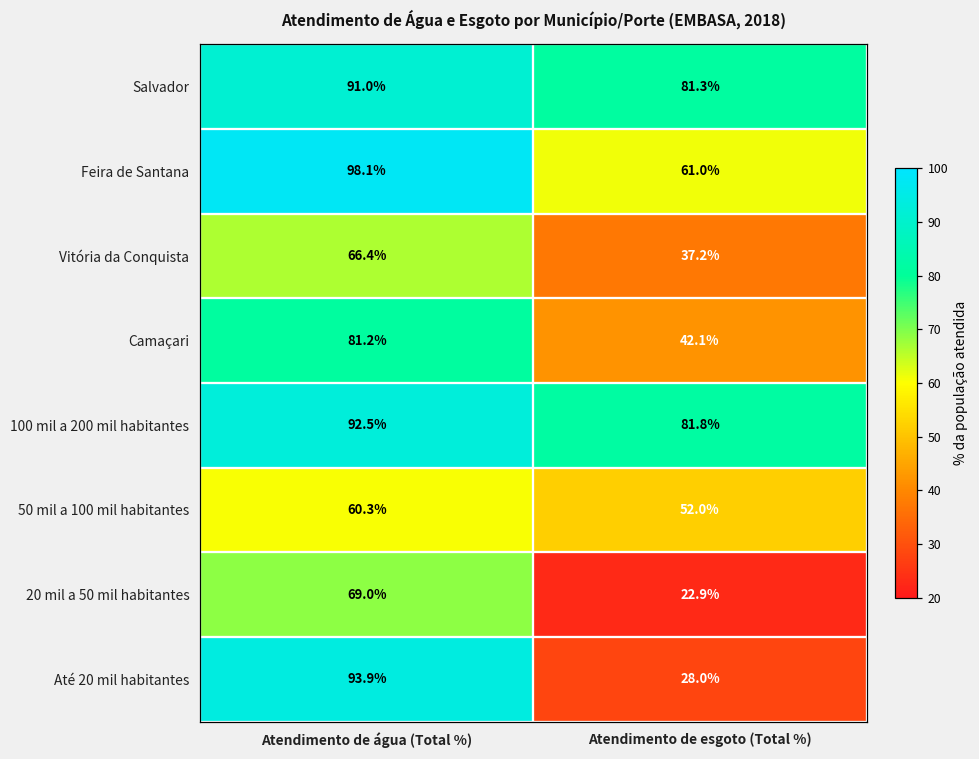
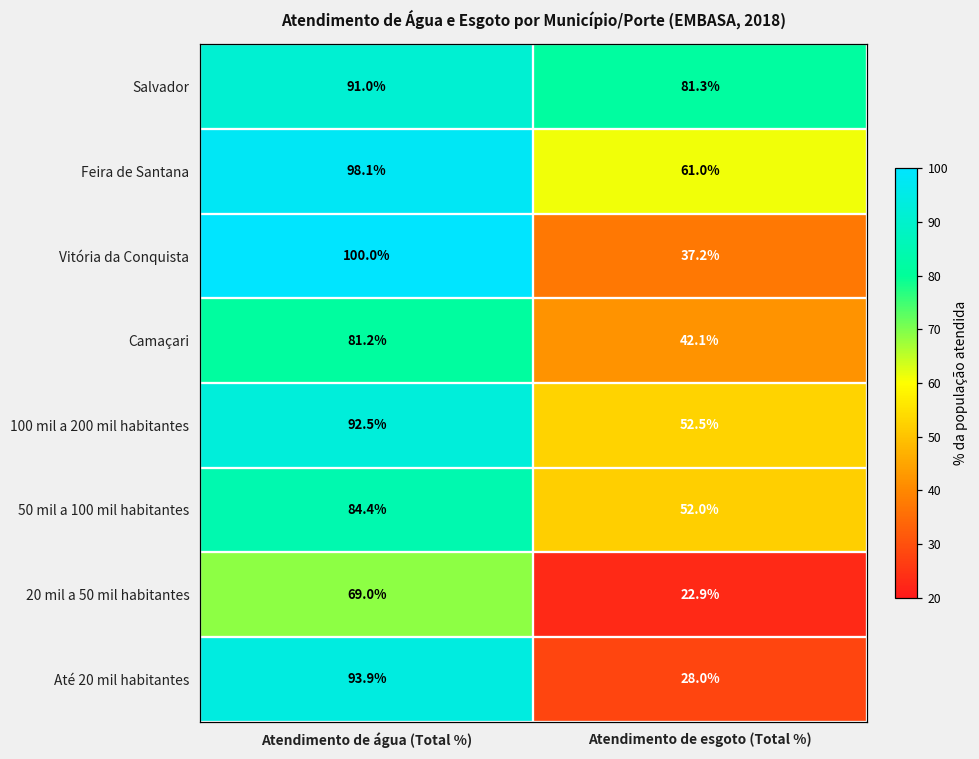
Vitória da Conquista, Atendimento de água (Total %): 66.4% -> 100.0%
100 mil a 200 mil habitantes, Atendimento de esgoto (Total %): 81.8% -> 52.5%
50 mil a 100 mil habitantes, Atendimento de água (Total %): 60.3% -> 84.4%
